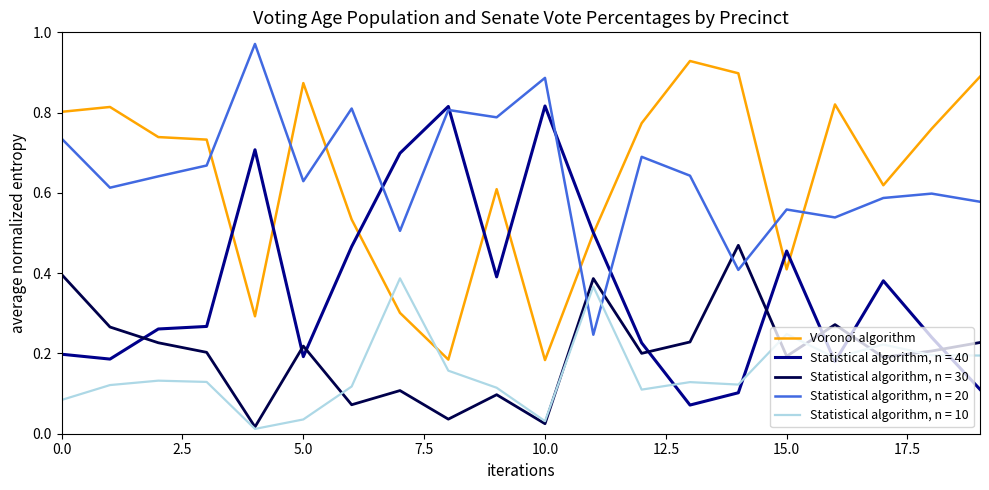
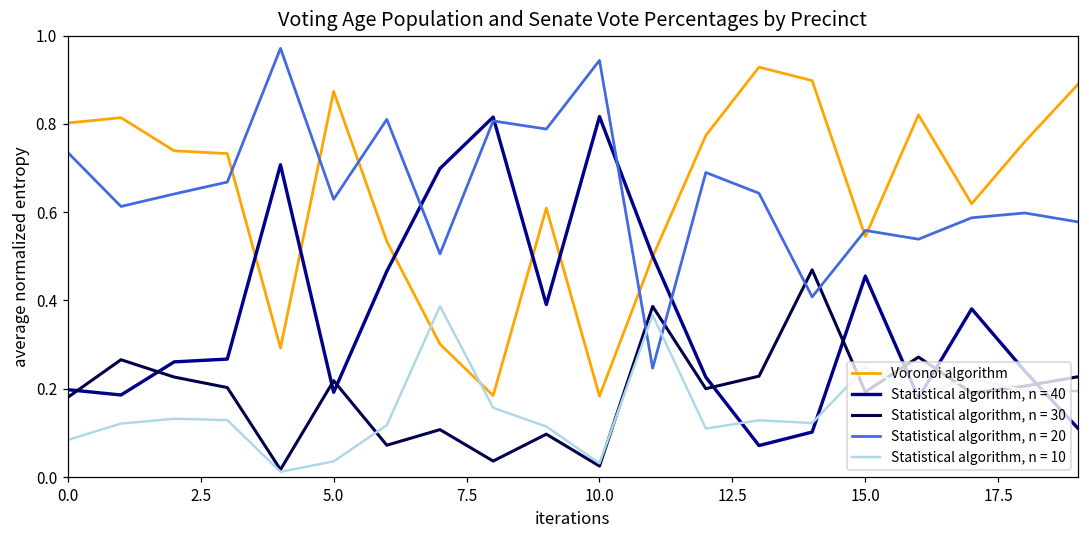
Statistical algorithm, n = 30, 0.0: 0.40 -> 0.18
Statistical algorithm, n = 20, 10.0: 0.89 -> 0.94
Voronoi algorithm, 15.0: 0.41 -> 0.54
